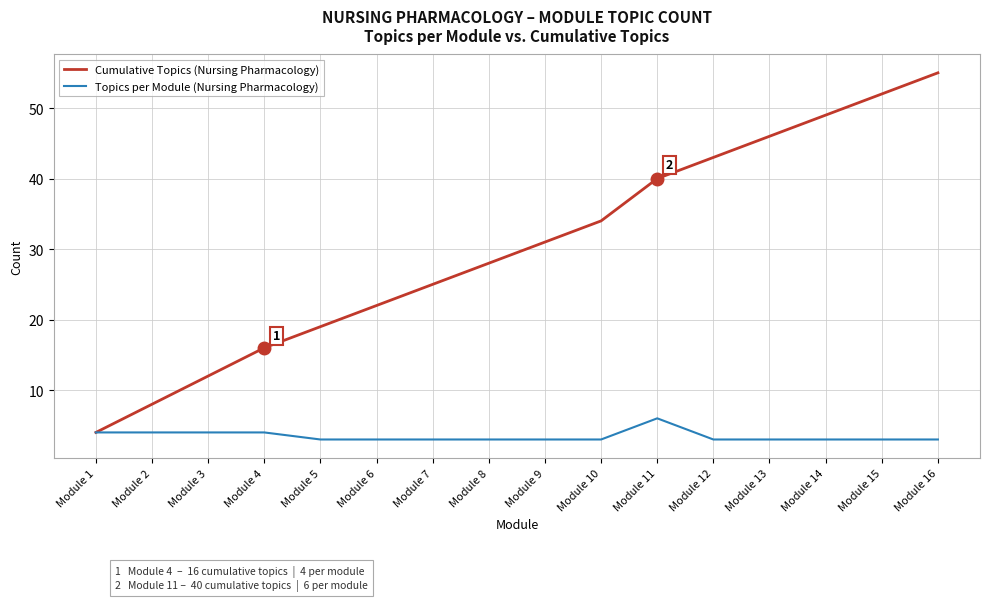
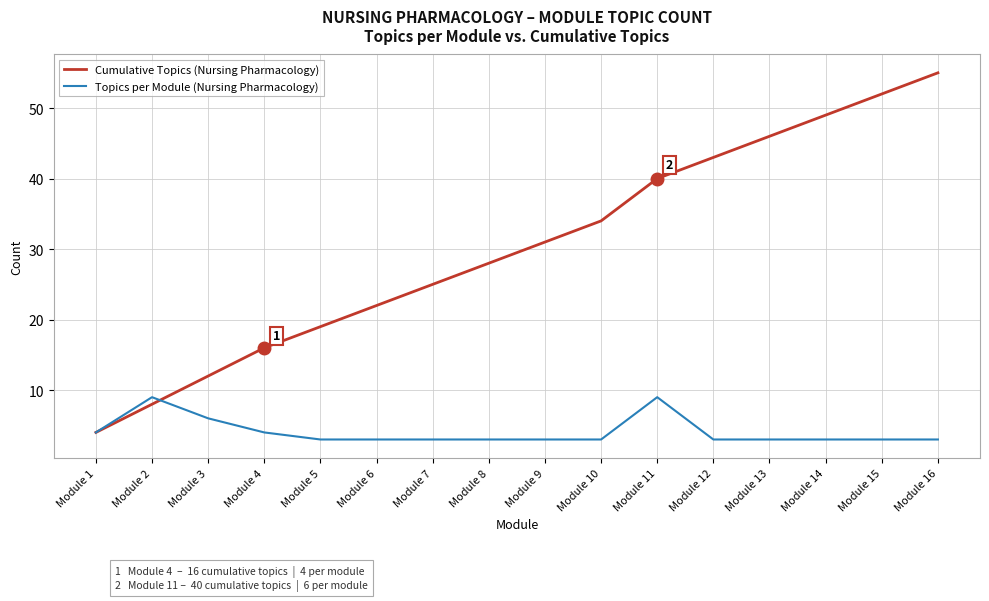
Topics per Module (Nursing Pharmacology), Module 2: 4 -> 9
Topics per Module (Nursing Pharmacology), Module 3: 4 -> 6
Topics per Module (Nursing Pharmacology), Module 11: 6 -> 9
